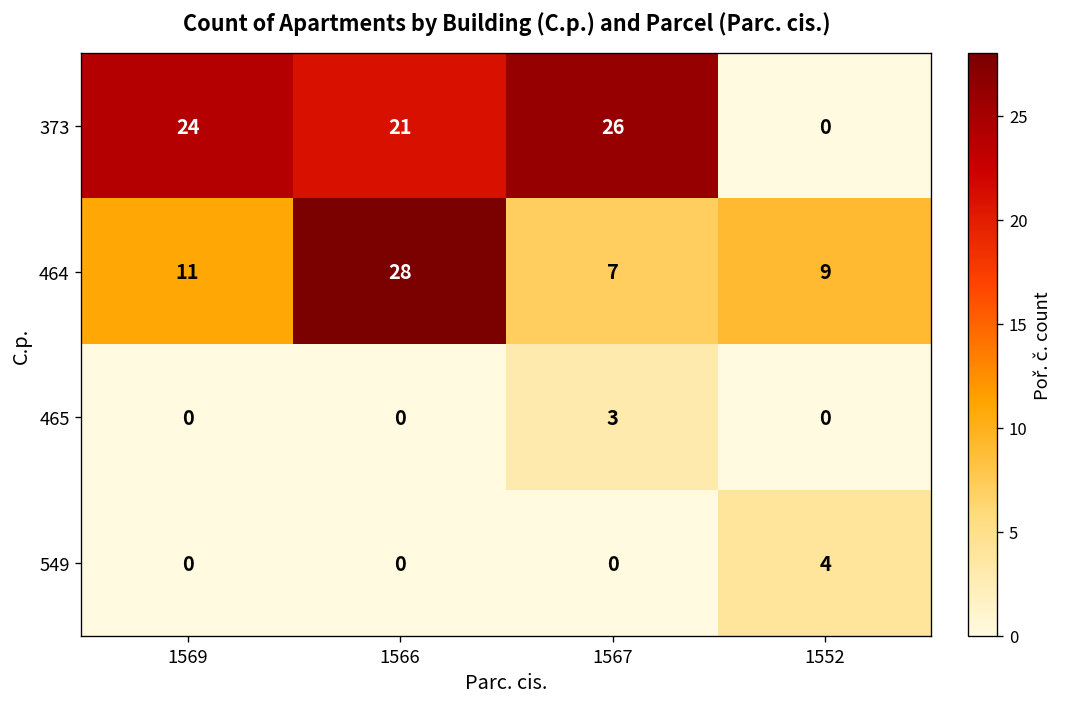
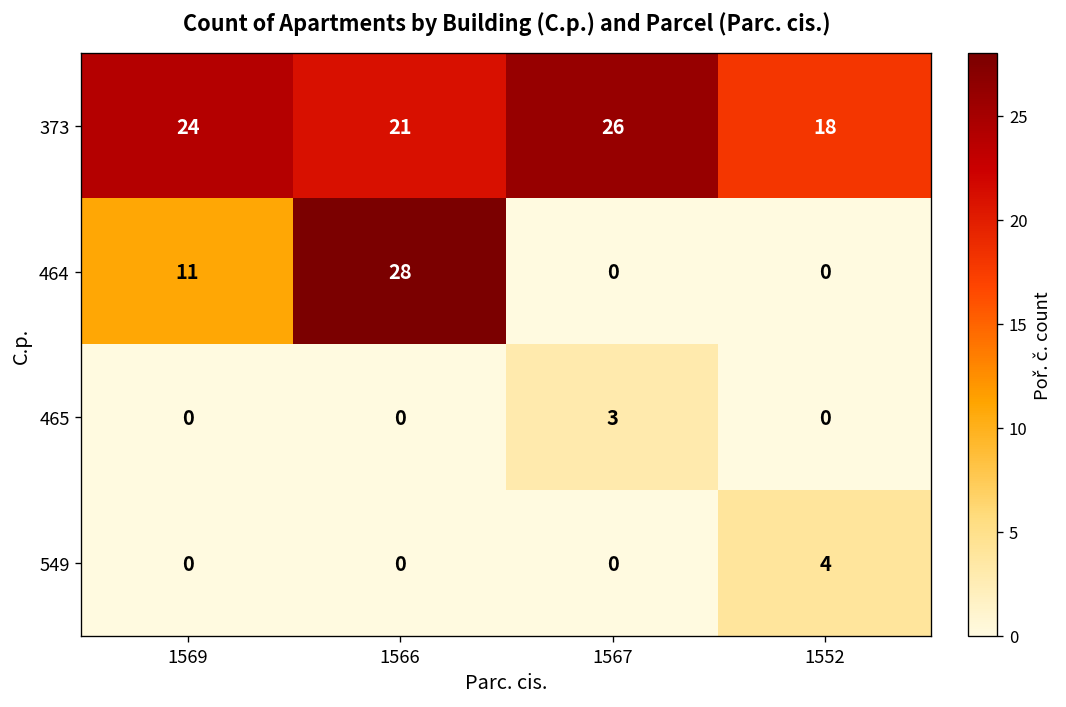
373, 1552: 0 -> 18
464, 1567: 7 -> 0
464, 1552: 9 -> 0
